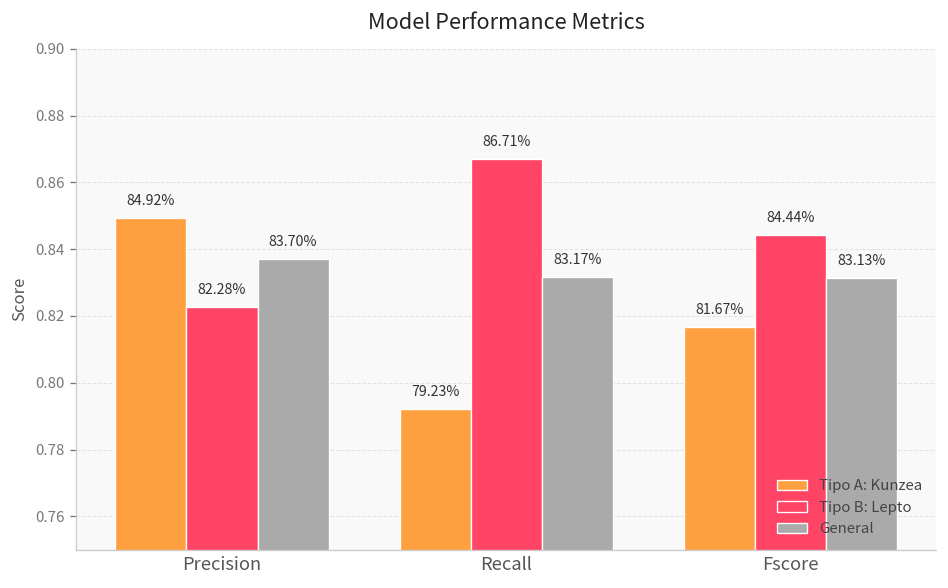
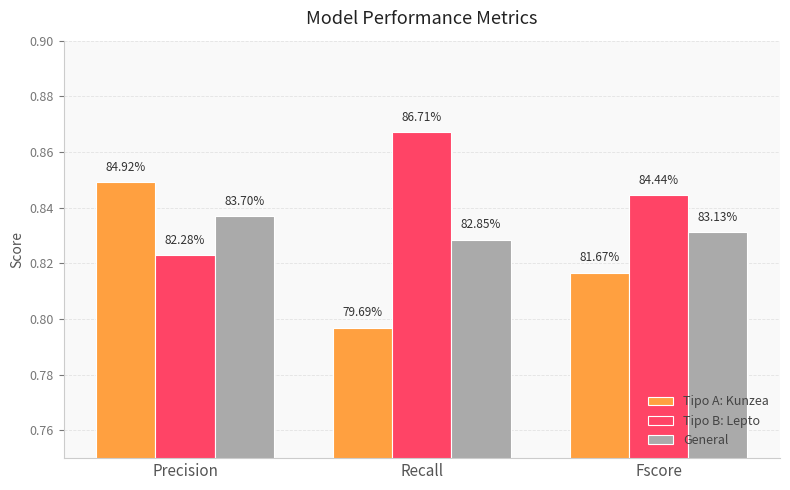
Tipo A: Kunzea, Recall: 79.23% -> 79.69%
General, Recall: 83.17% -> 82.85%
